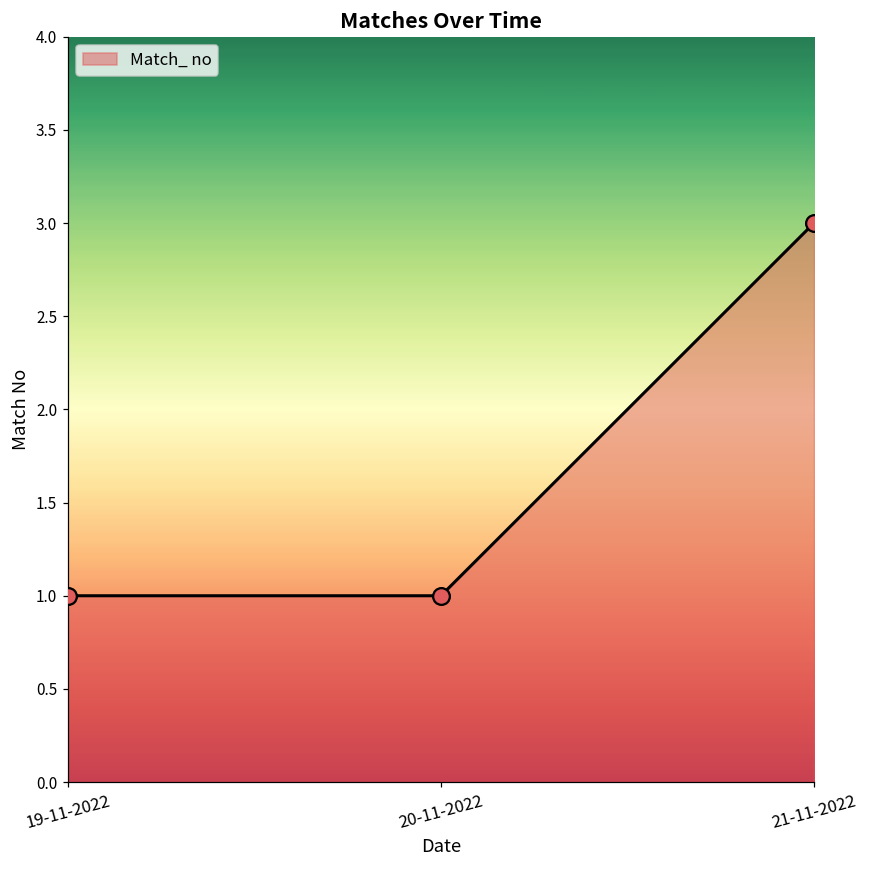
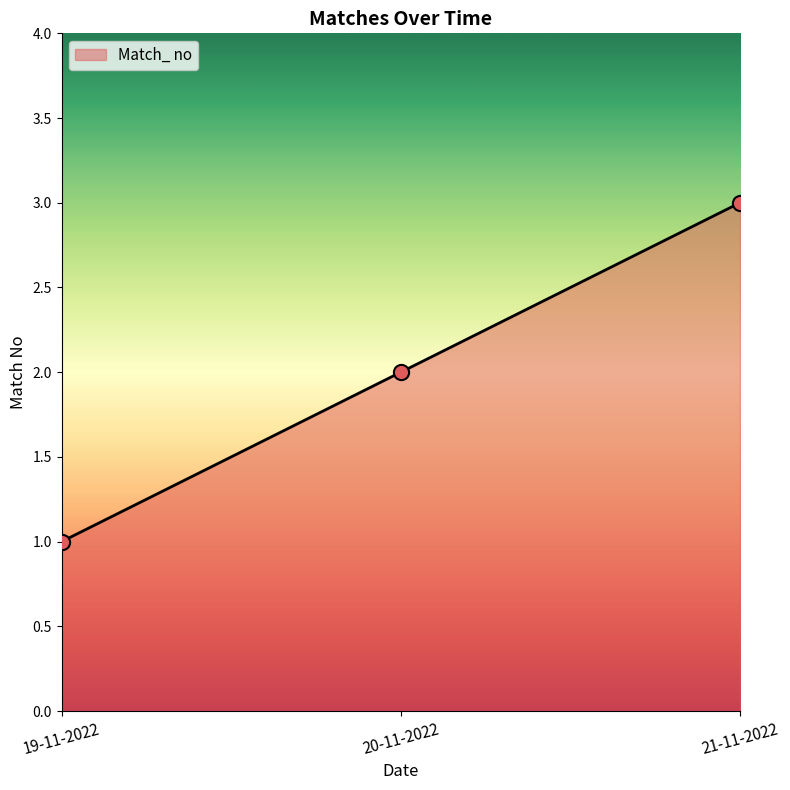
20-11-2022: 1 -> 2
